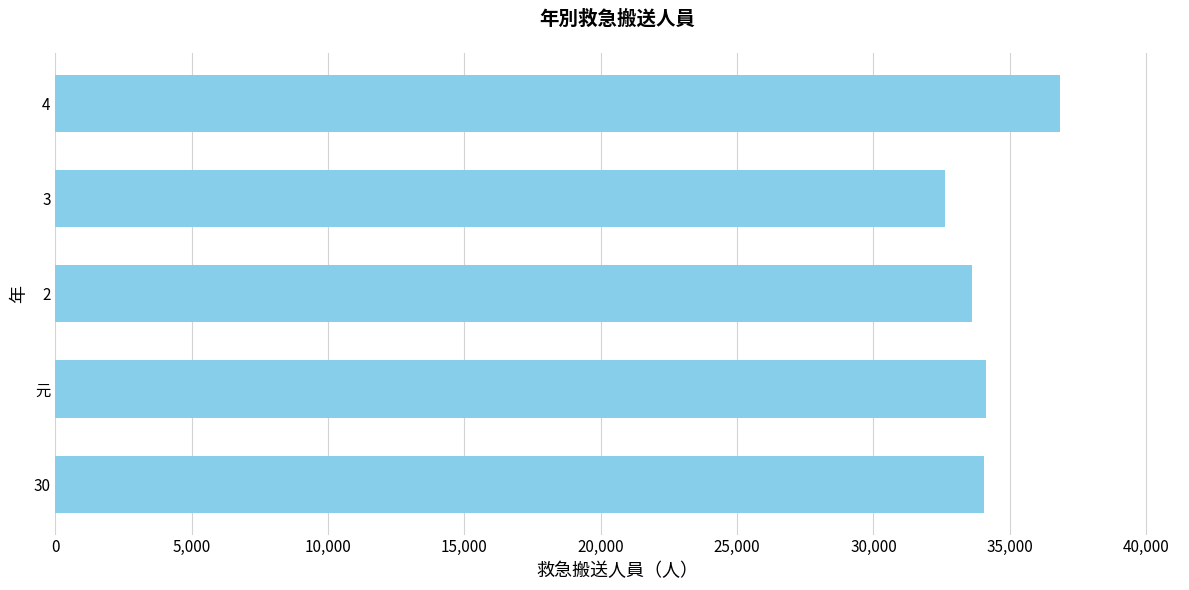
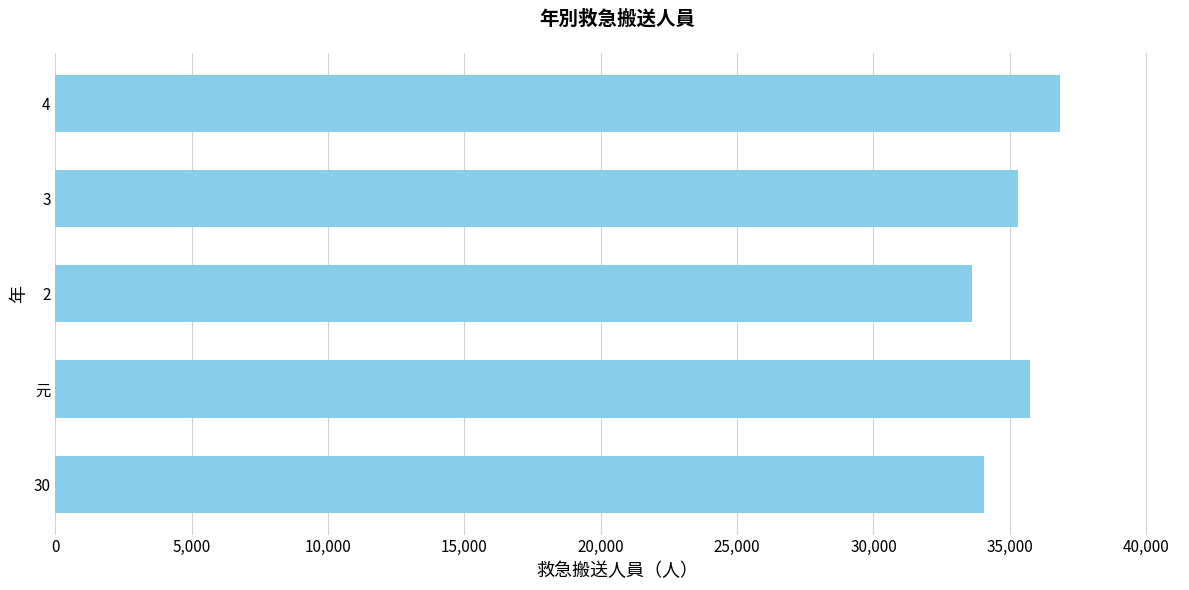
3: 32,600 -> 35,300
元: 34,100 -> 35,800
